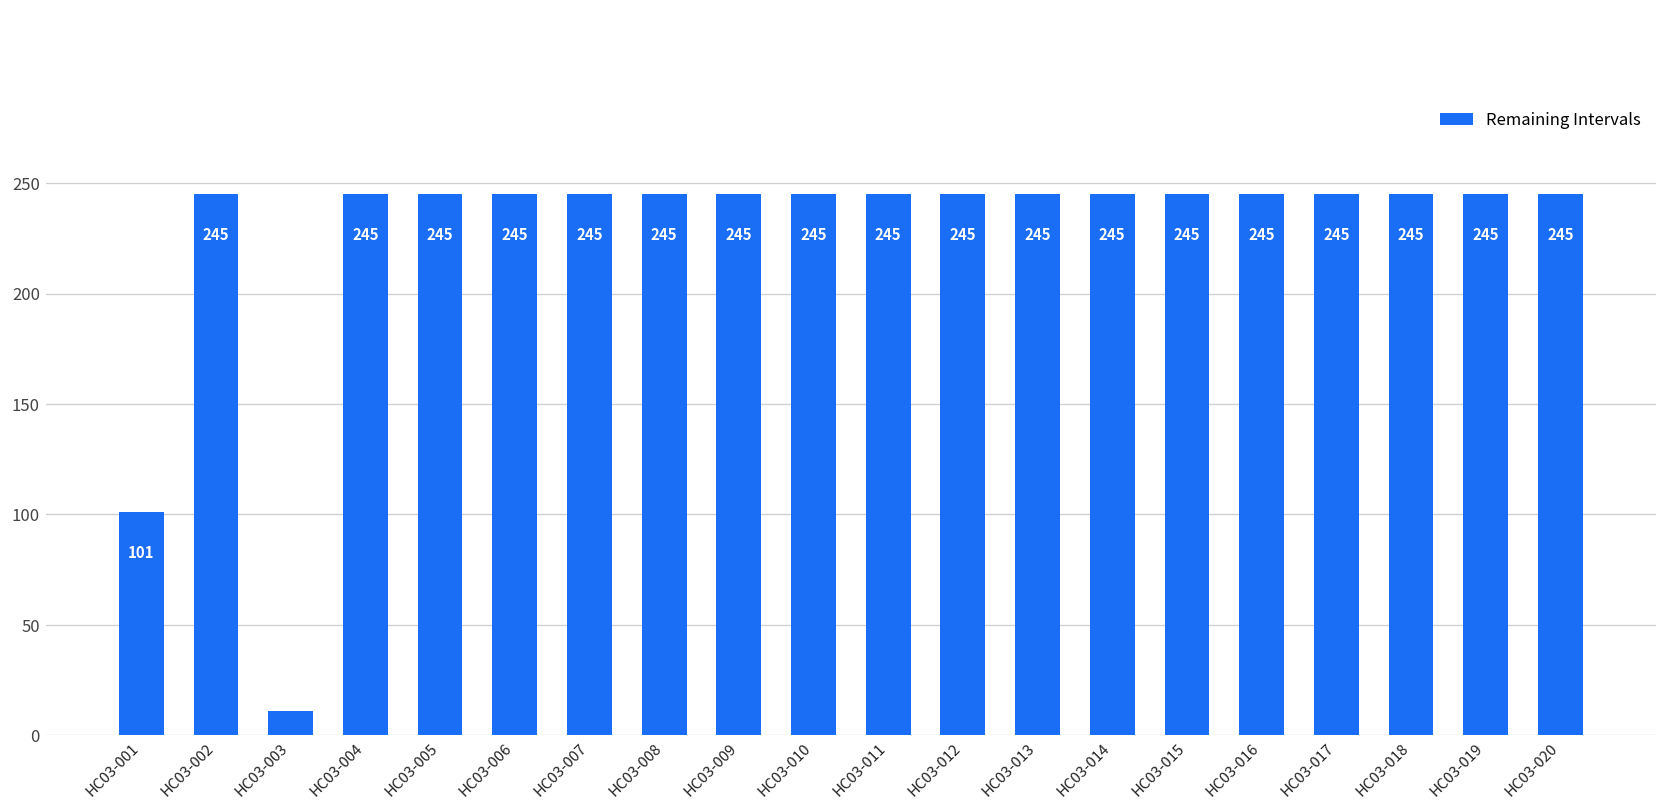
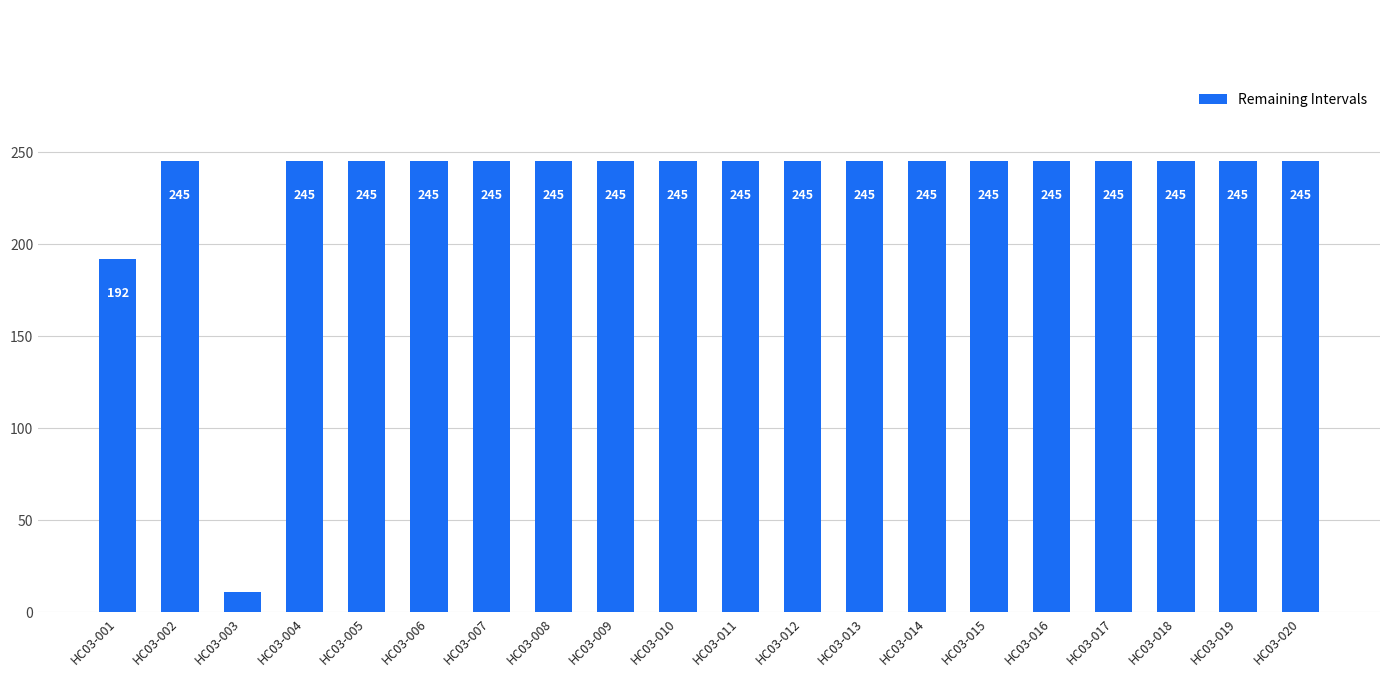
HC03-001: 101 -> 192
